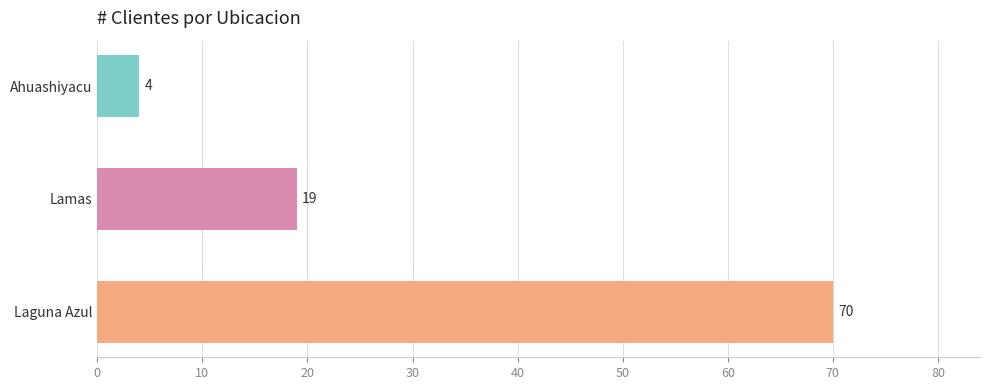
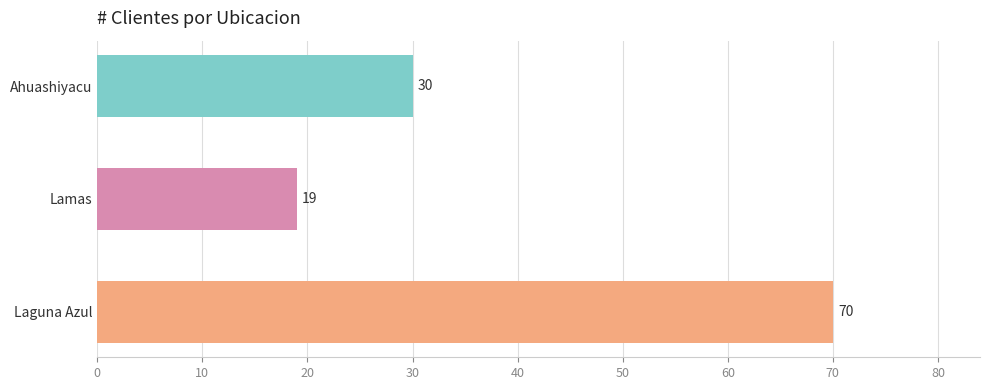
Ahuashiyacu: 4 -> 30
